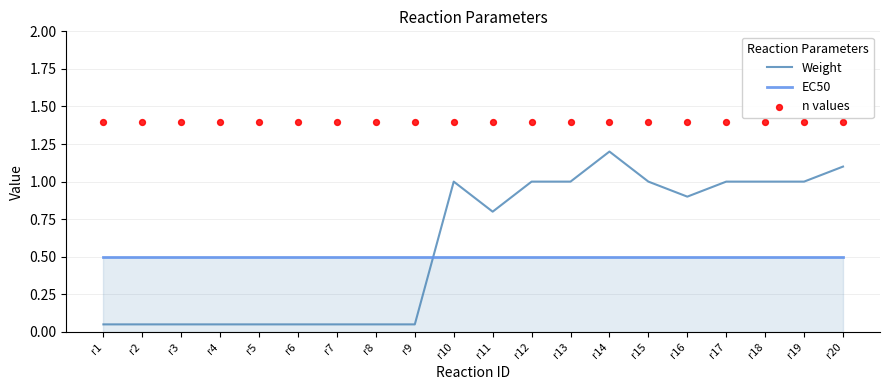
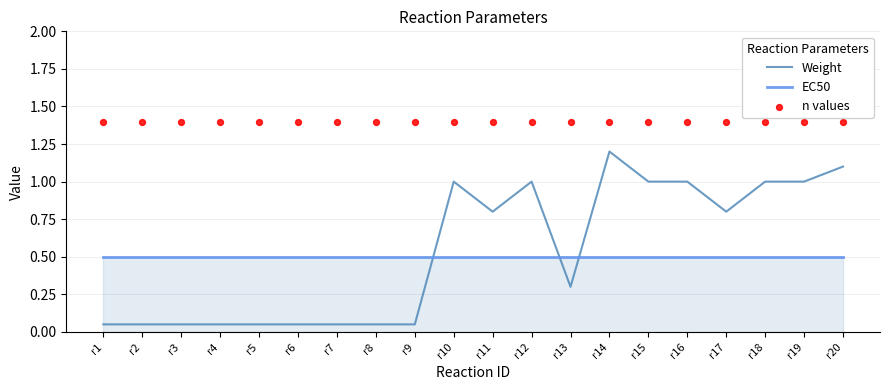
Weight, r13: 1.0 -> 0.3
Weight, r16: 0.9 -> 1.0
Weight, r17: 1.0 -> 0.8
